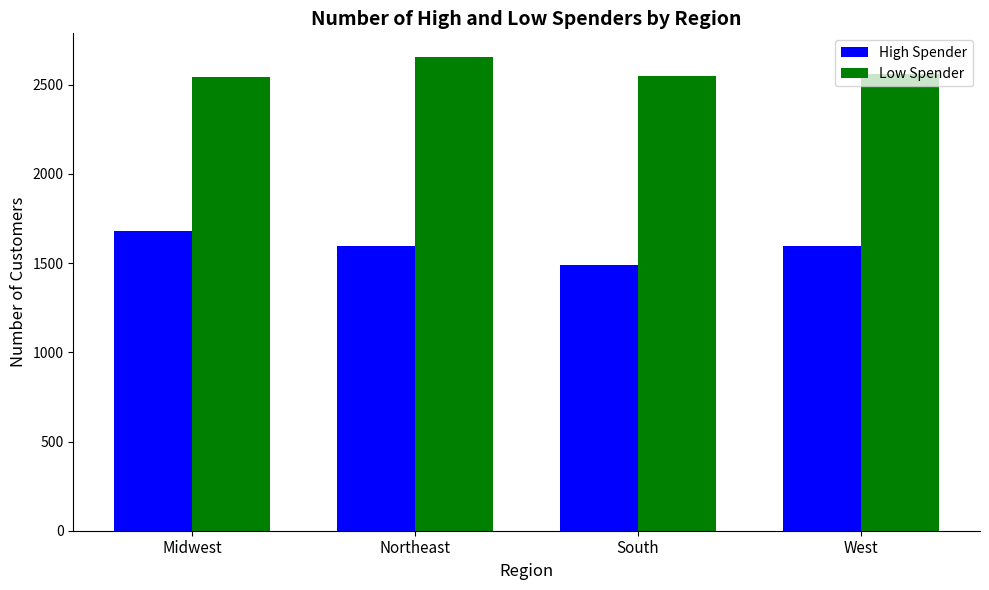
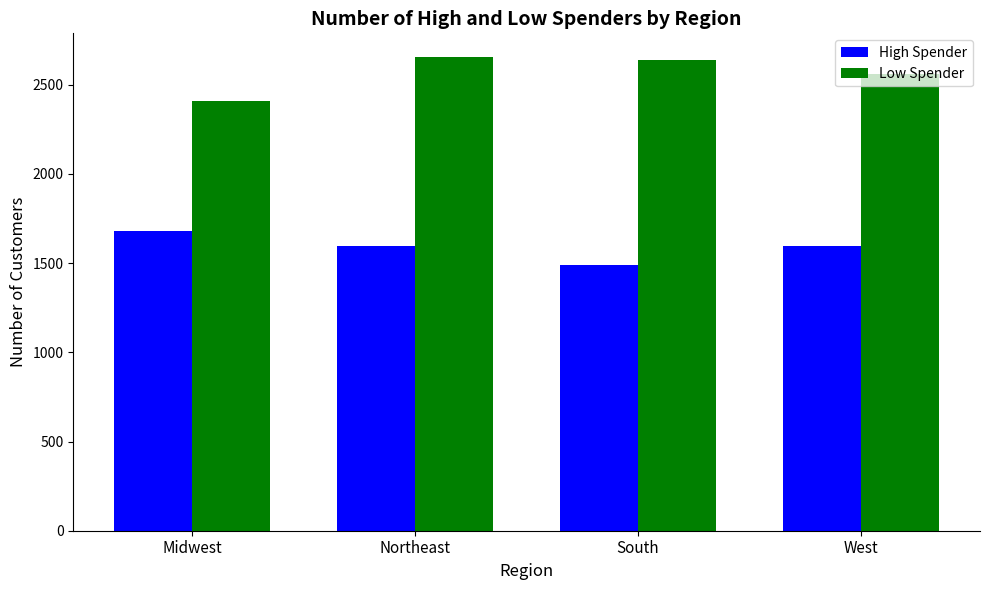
Low Spender, Midwest: 2540 -> 2410
Low Spender, South: 2550 -> 2640
